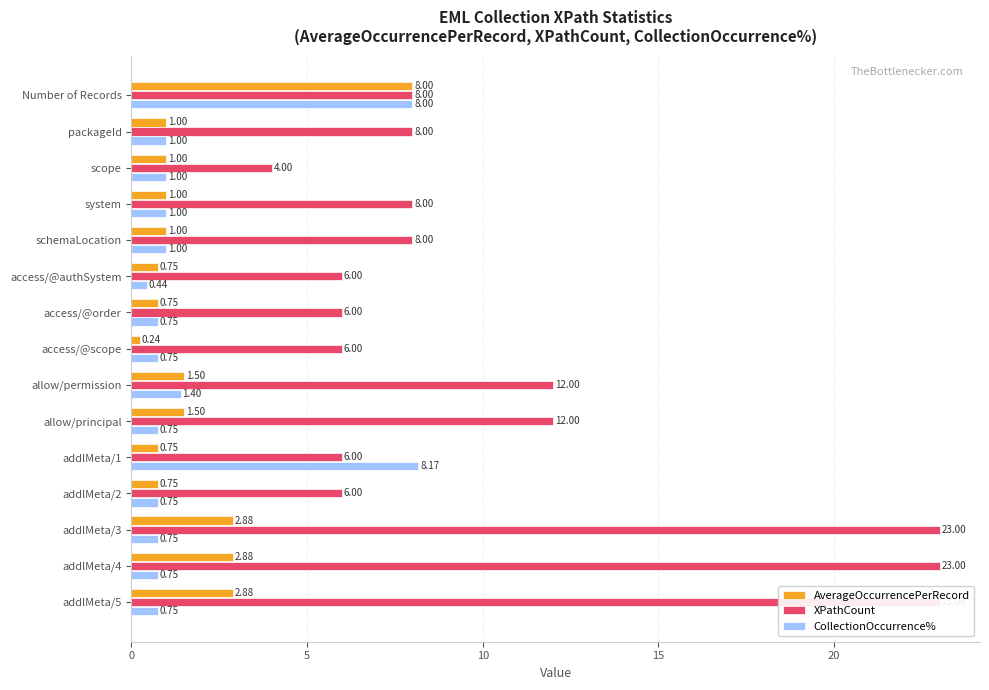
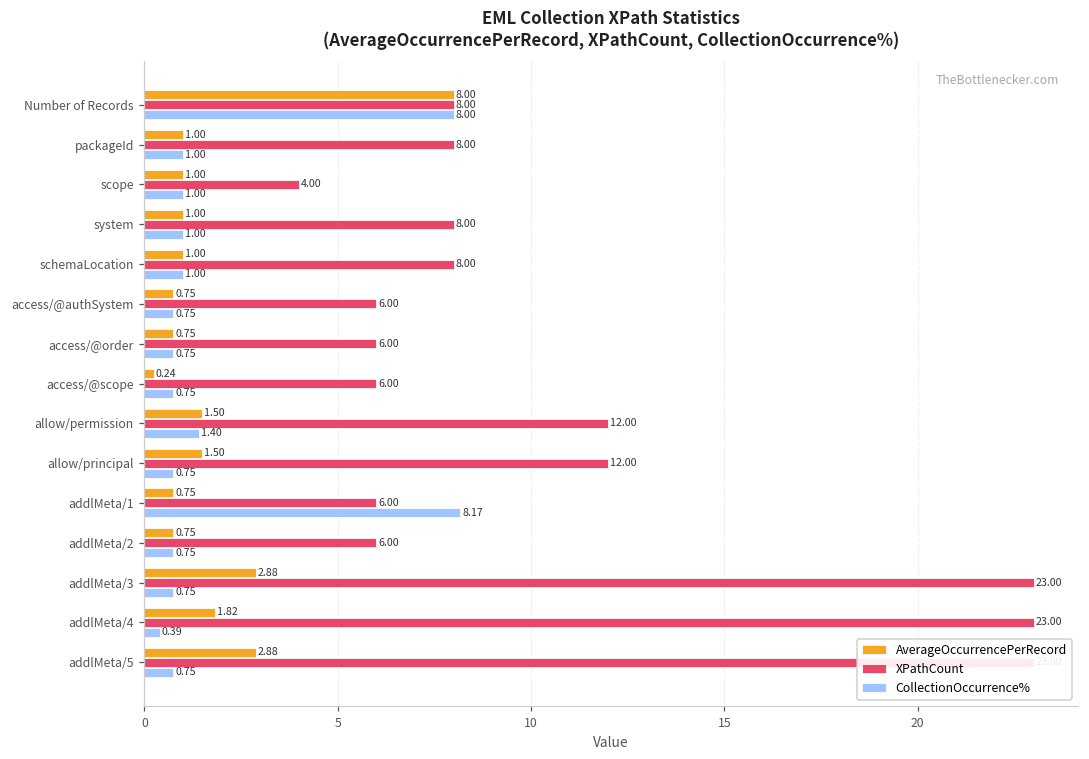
CollectionOccurrence%, access/@authSystem: 0.44 -> 0.75
AverageOccurrencePerRecord, addlMeta/4: 2.88 -> 1.82
CollectionOccurrence%, addlMeta/4: 0.75 -> 0.39
